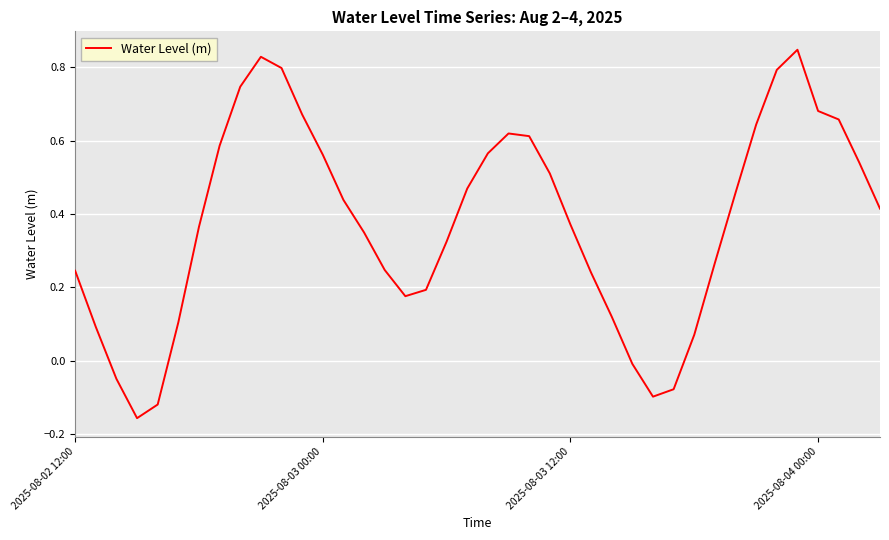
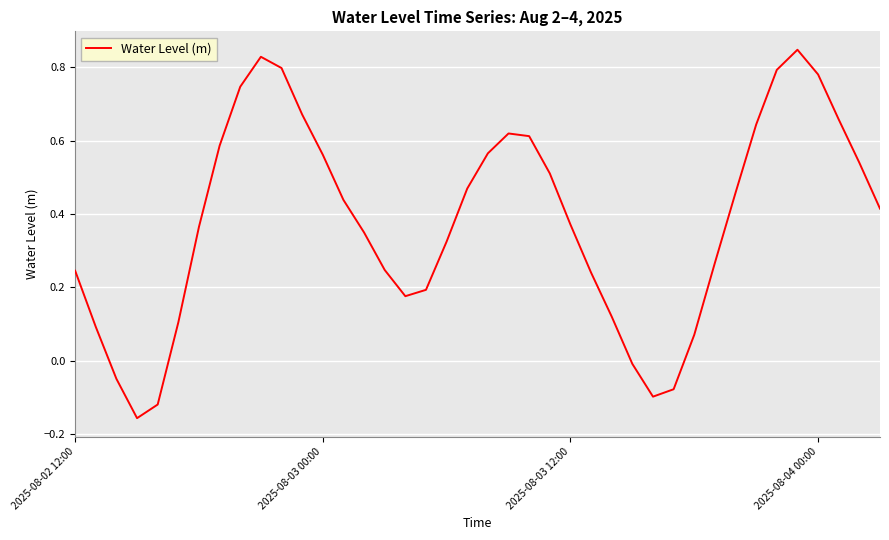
2025-08-04 00:00: 0.68 -> 0.78
